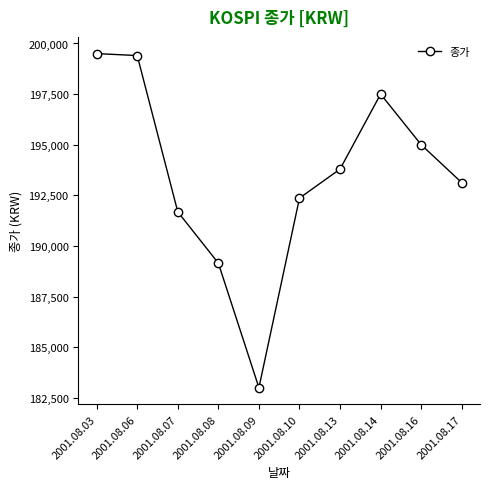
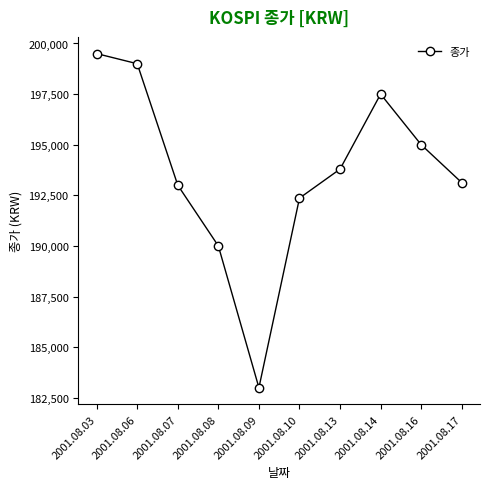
2001.08.06: 199,400 -> 199,000
2001.08.07: 191,700 -> 193,000
2001.08.08: 189,200 -> 190,000
